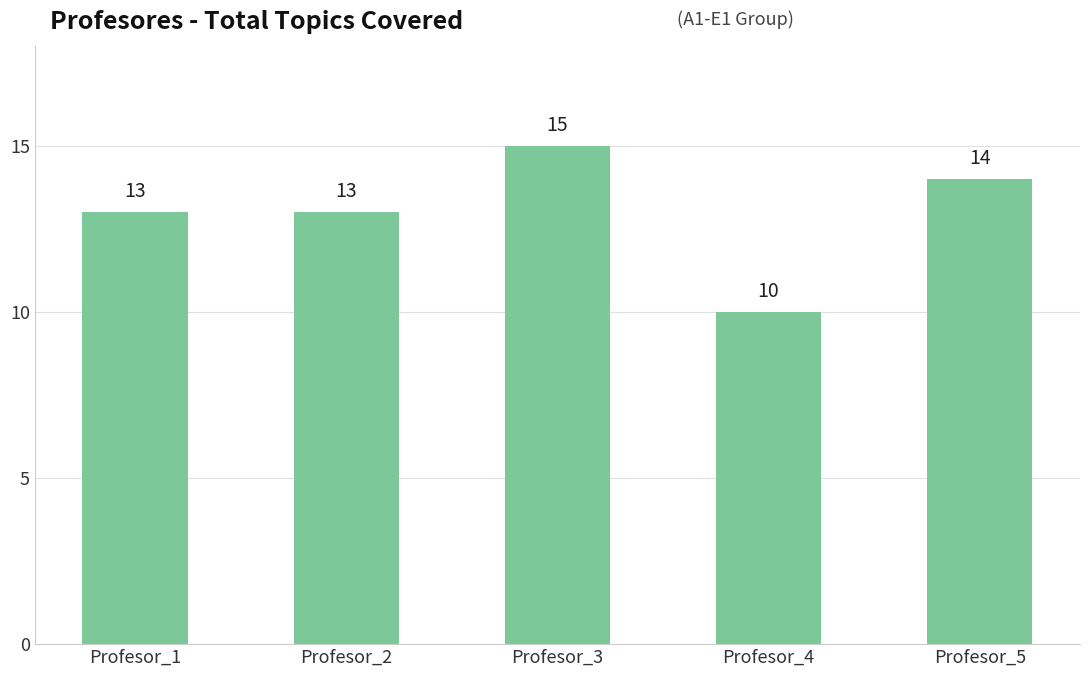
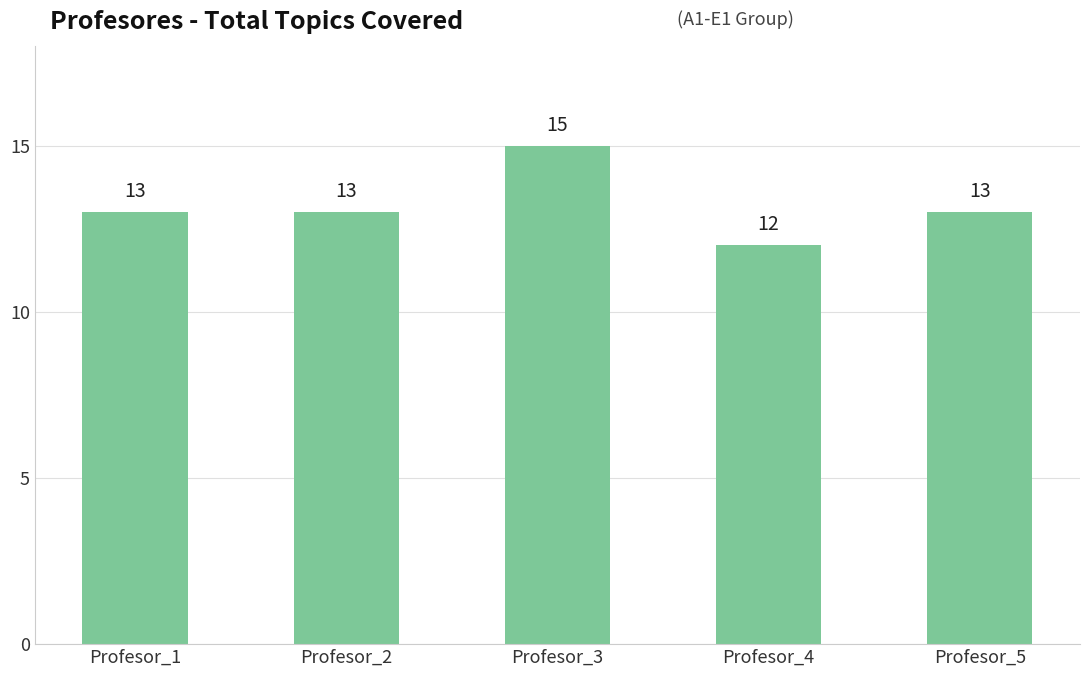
Profesor_4: 10 -> 12
Profesor_5: 14 -> 13
